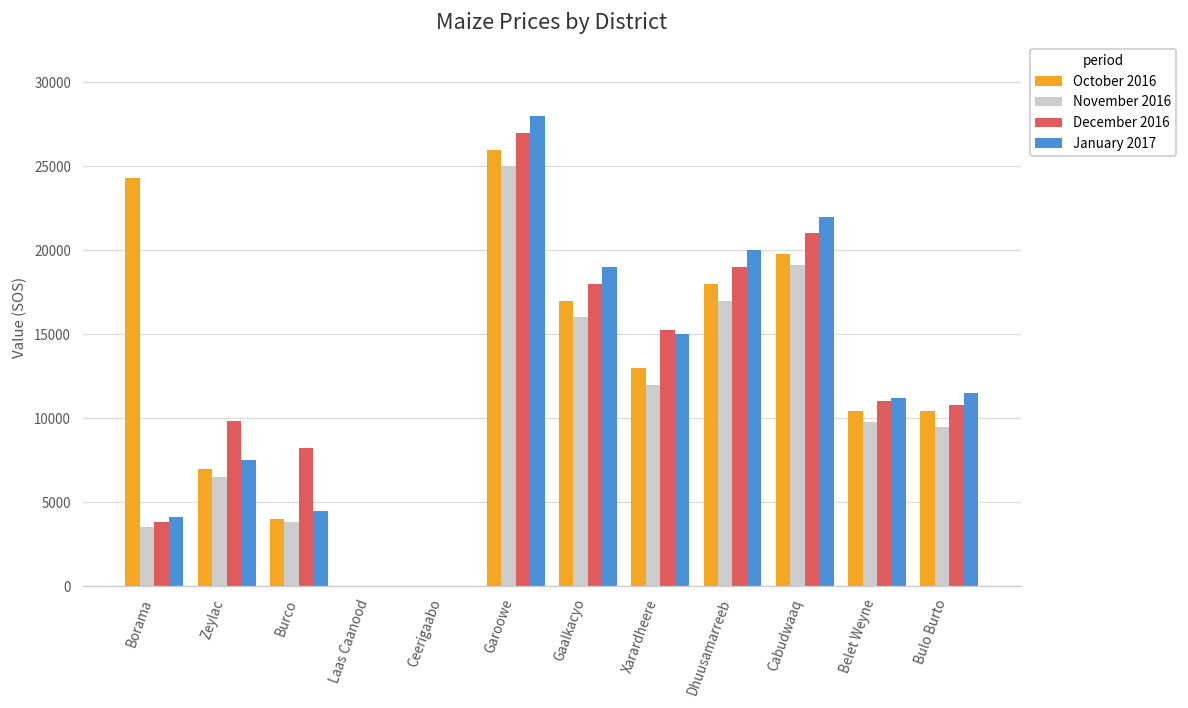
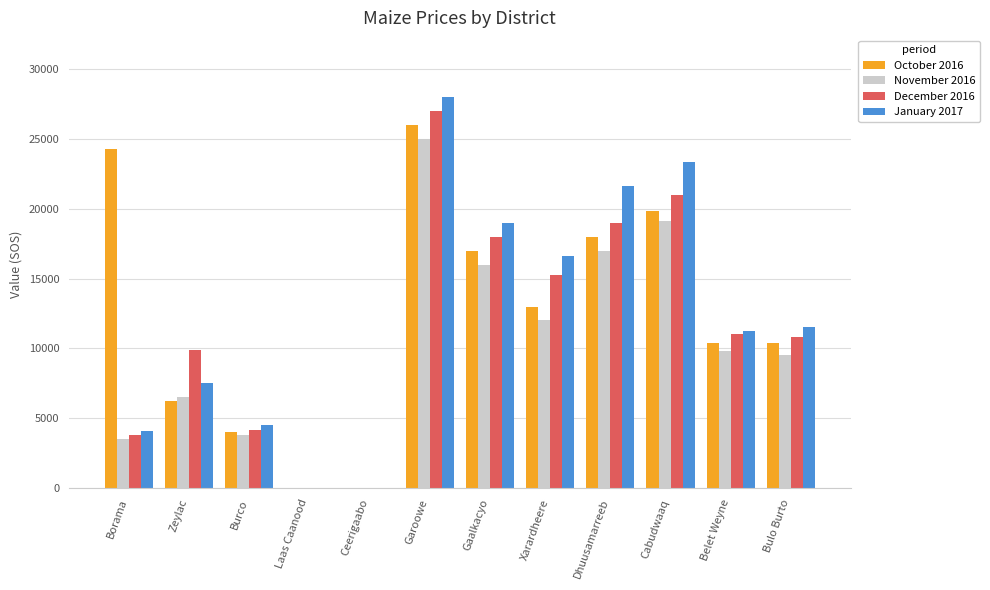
October 2016, Zeylac: 7000 -> 6300
December 2016, Burco: 8200 -> 4200
January 2017, Xarardheere: 15000 -> 16600
January 2017, Dhuusamarreeb: 20000 -> 21600
January 2017, Cabudwaaq: 22000 -> 23300
